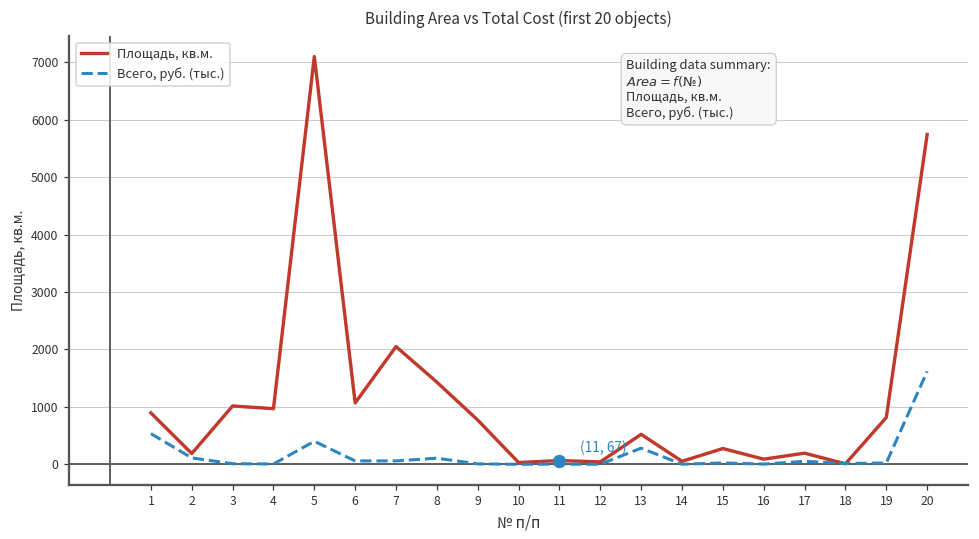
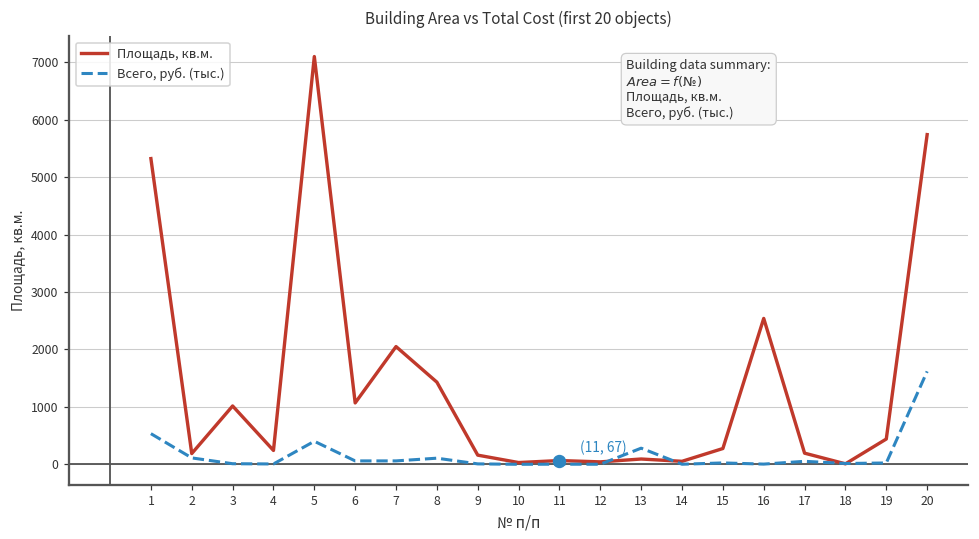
Площадь, кв.м., 1: 900 -> 5300
Площадь, кв.м., 4: 1000 -> 200
Площадь, кв.м., 9: 800 -> 200
Площадь, кв.м., 13: 500 -> 100
Площадь, кв.м., 16: 100 -> 2500
Площадь, кв.м., 19: 800 -> 400
